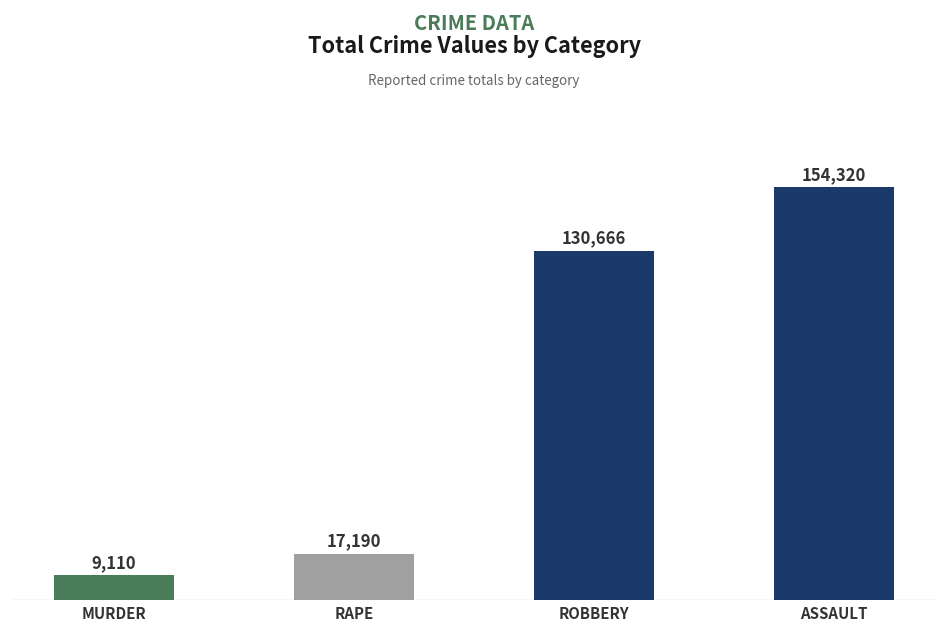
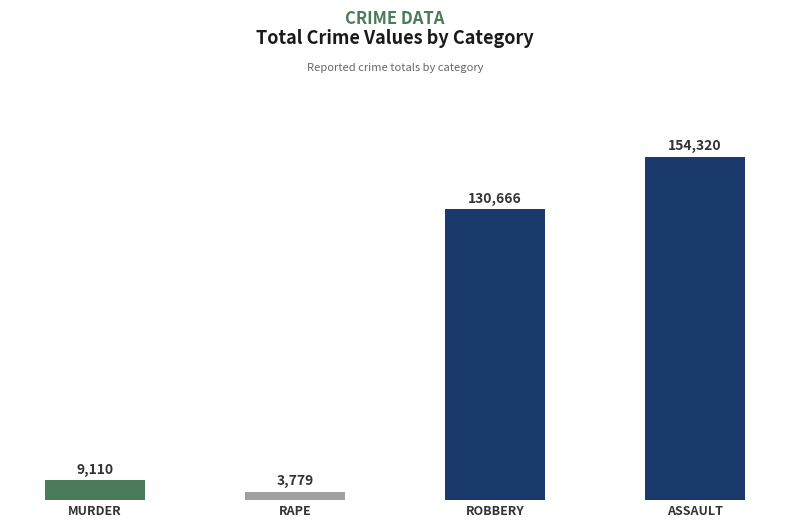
RAPE: 17,190 -> 3,779
